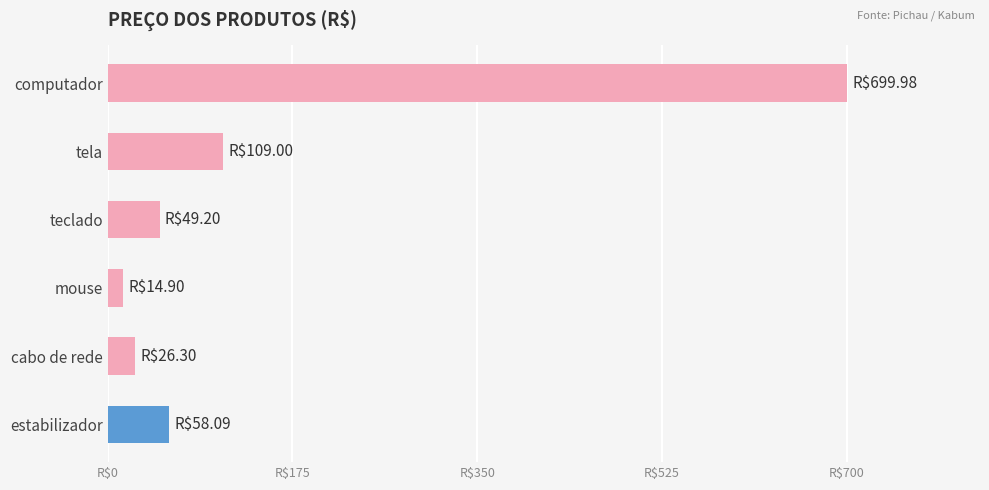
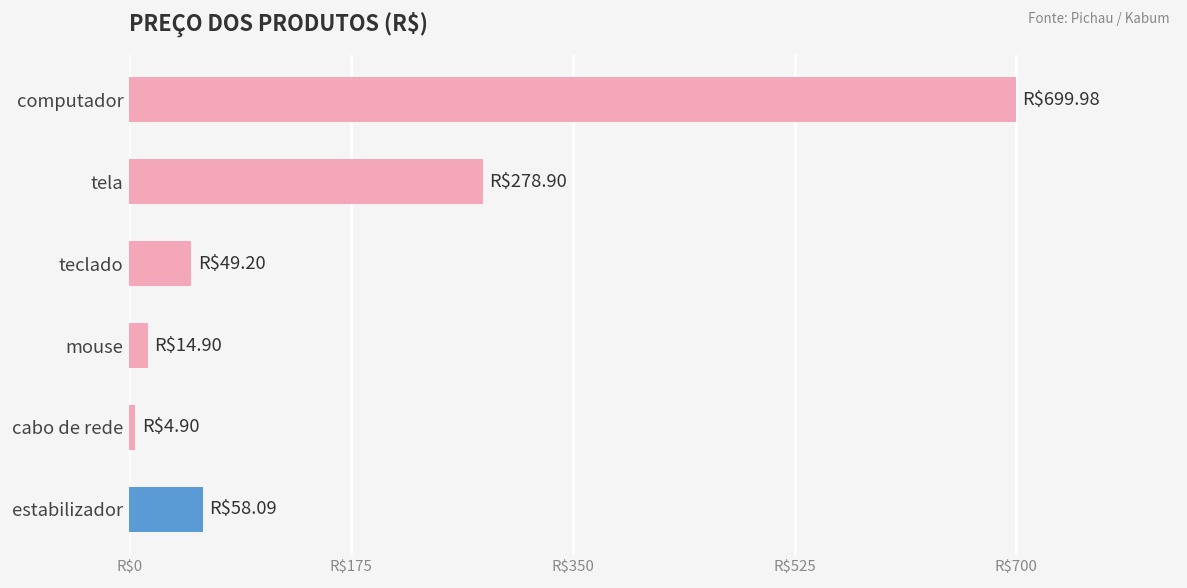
tela: $109.00 -> $278.90
cabo de rede: $26.30 -> $4.90
